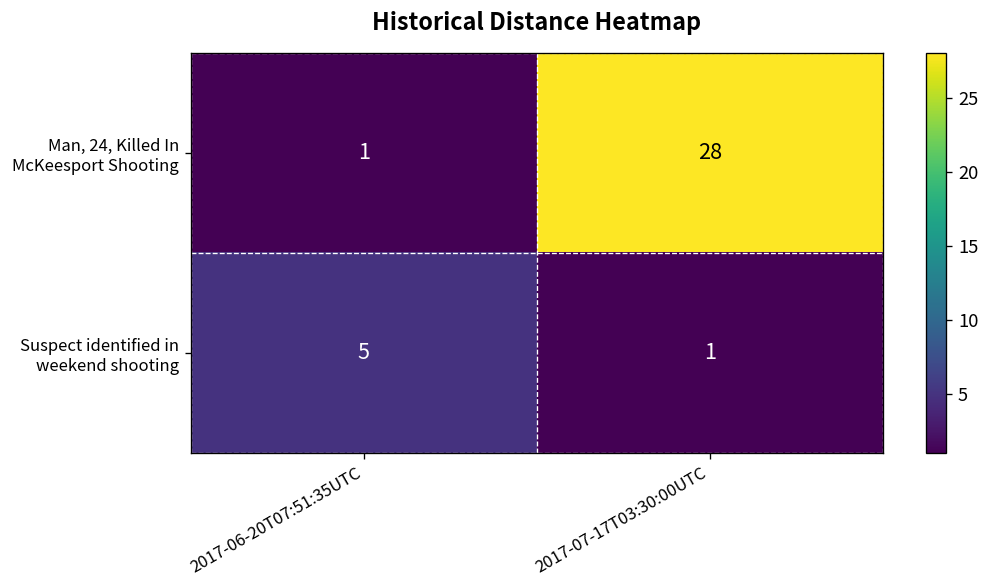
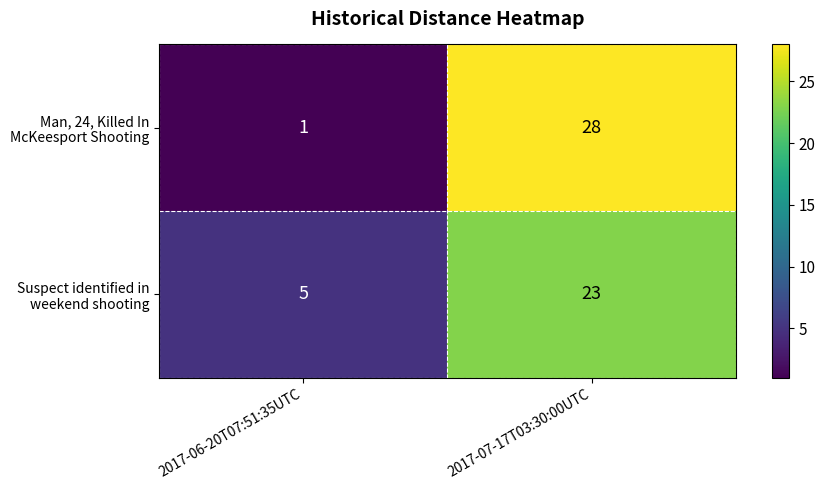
Suspect identified in weekend shooting, 2017-07-17T03:30:00UTC: 1 -> 23
